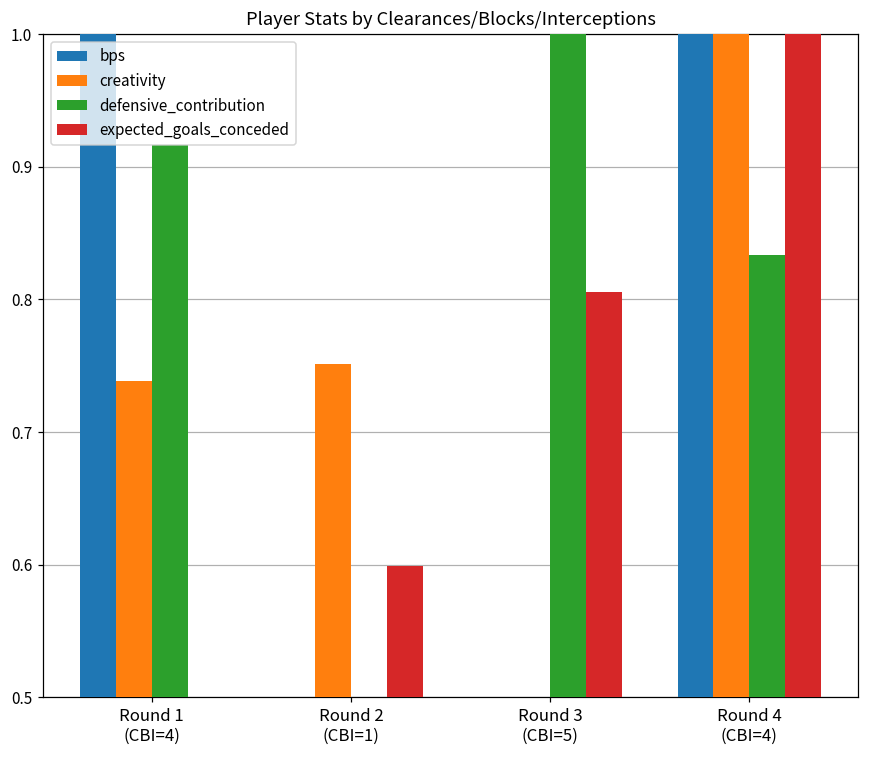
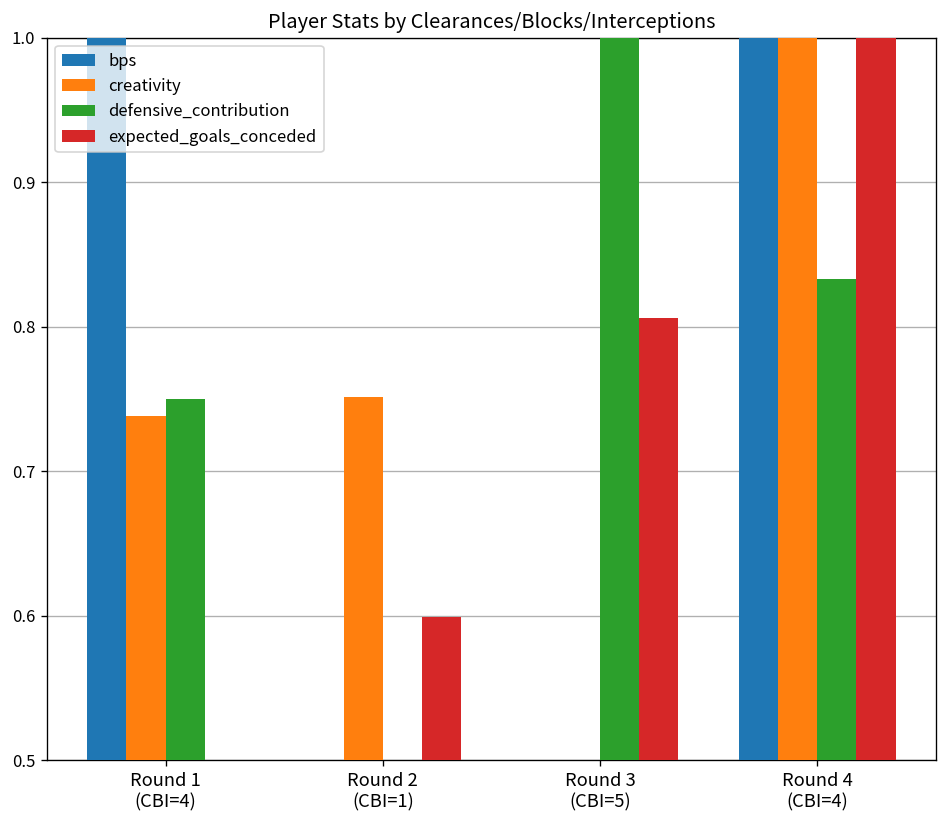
defensive_contribution, Round 1 (CBI=4): 0.917 -> 0.750
